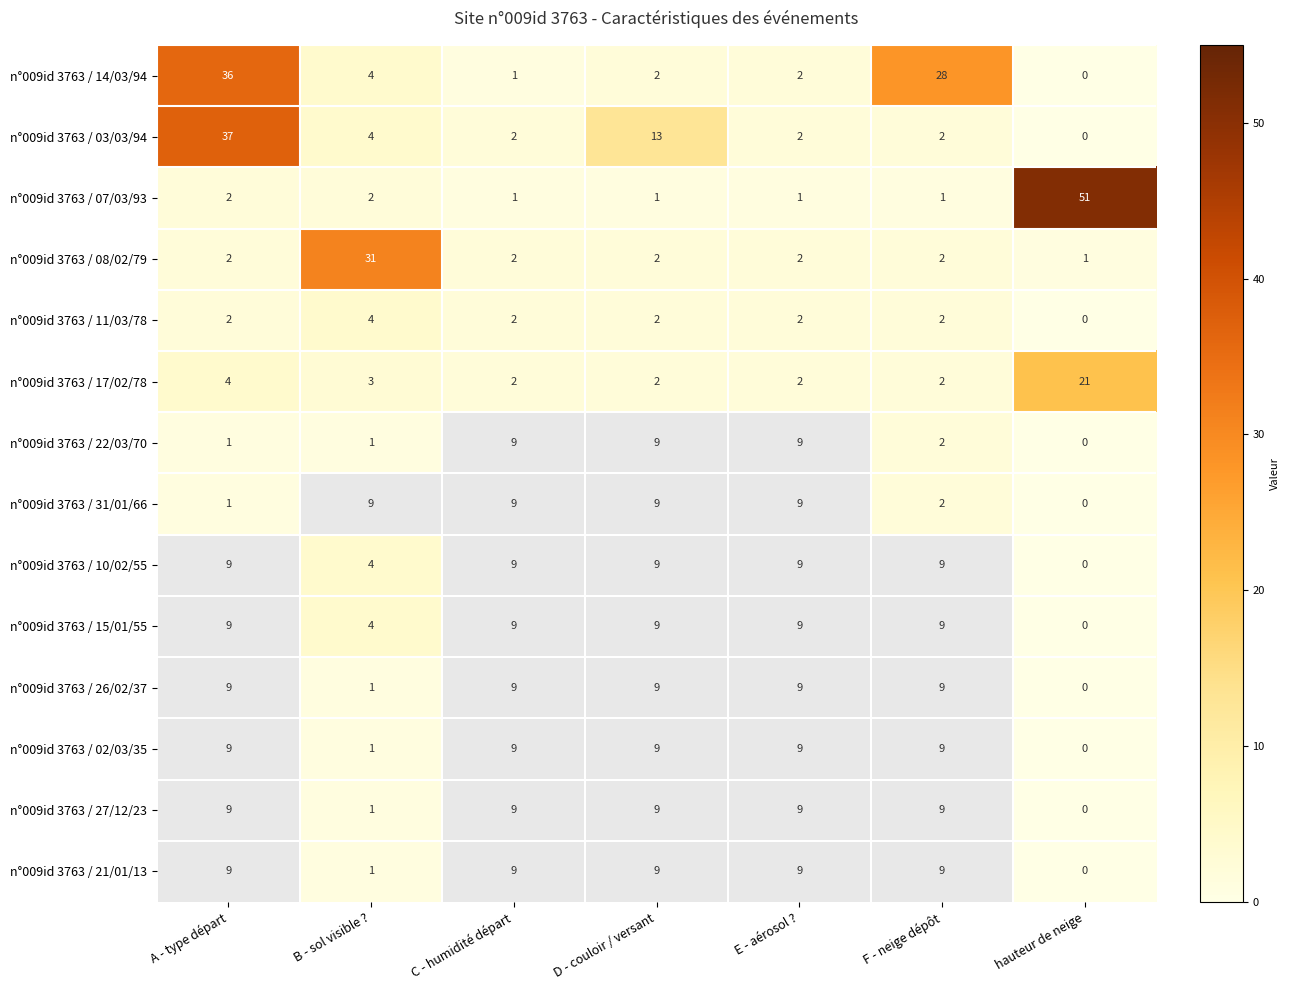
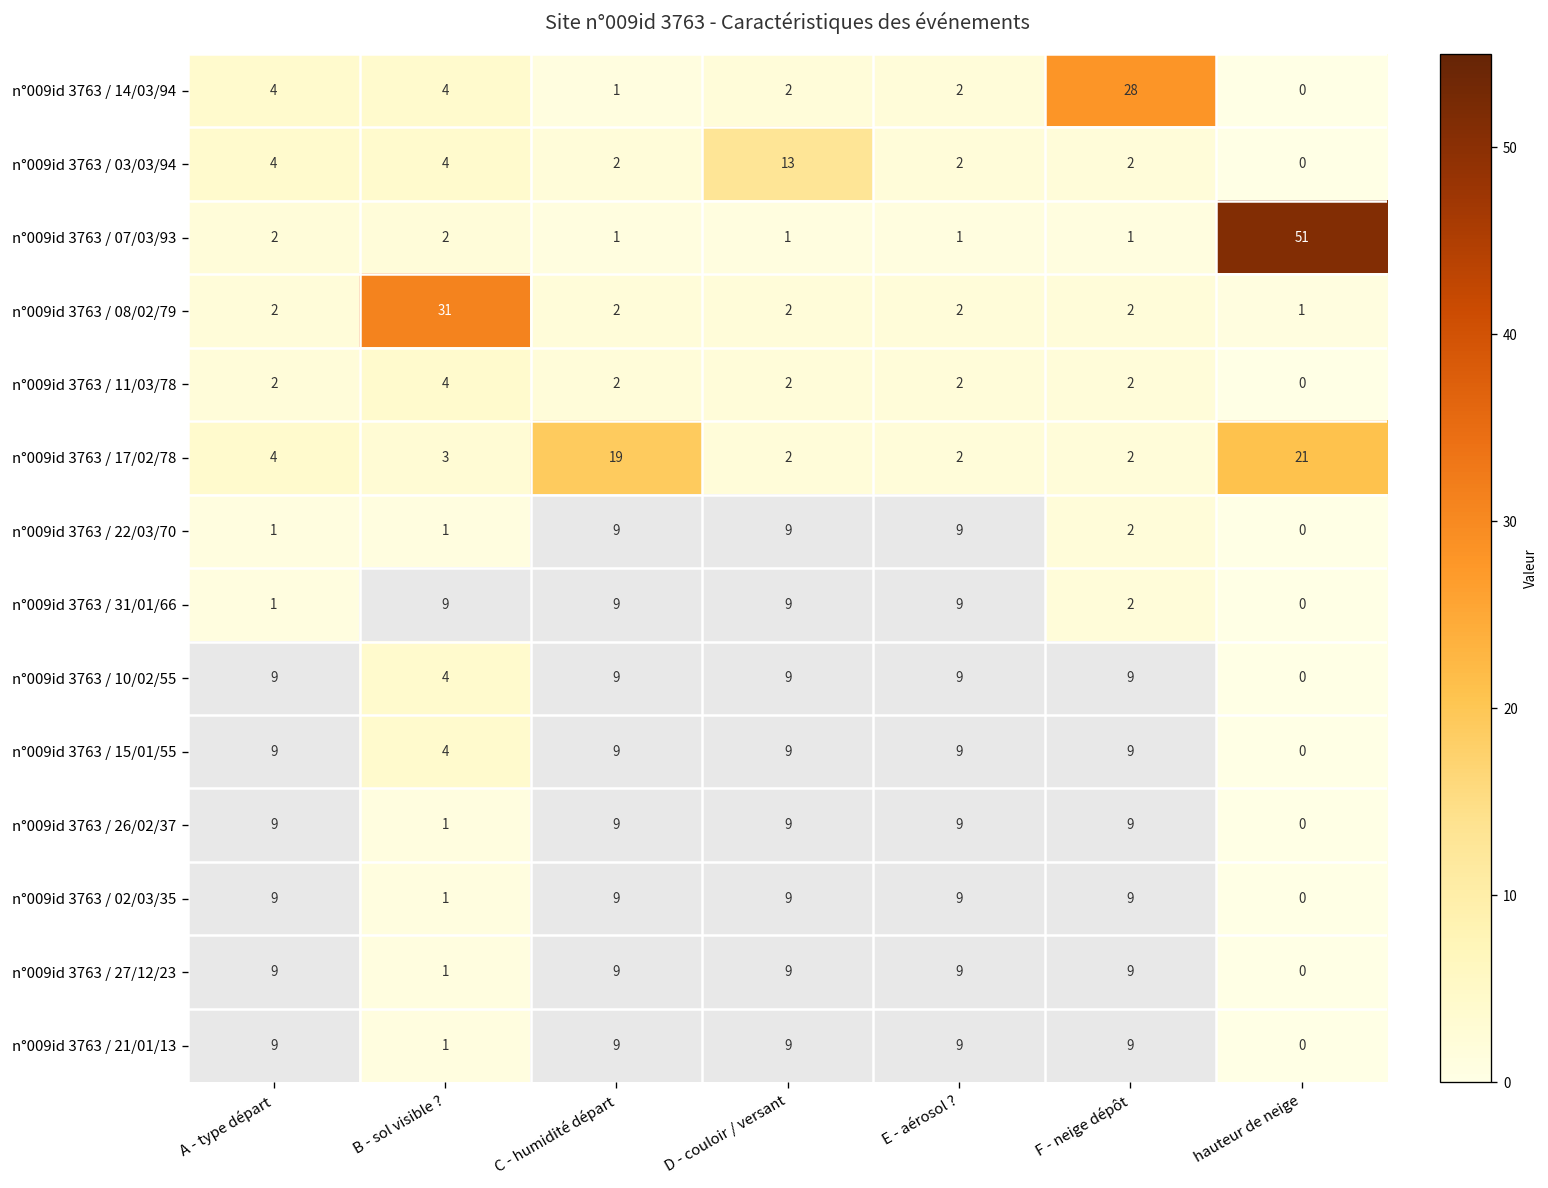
n°009id 3763 / 14/03/94, A - type départ: 36 -> 4
n°009id 3763 / 03/03/94, A - type départ: 37 -> 4
n°009id 3763 / 17/02/78, C - humidité départ: 2 -> 19
